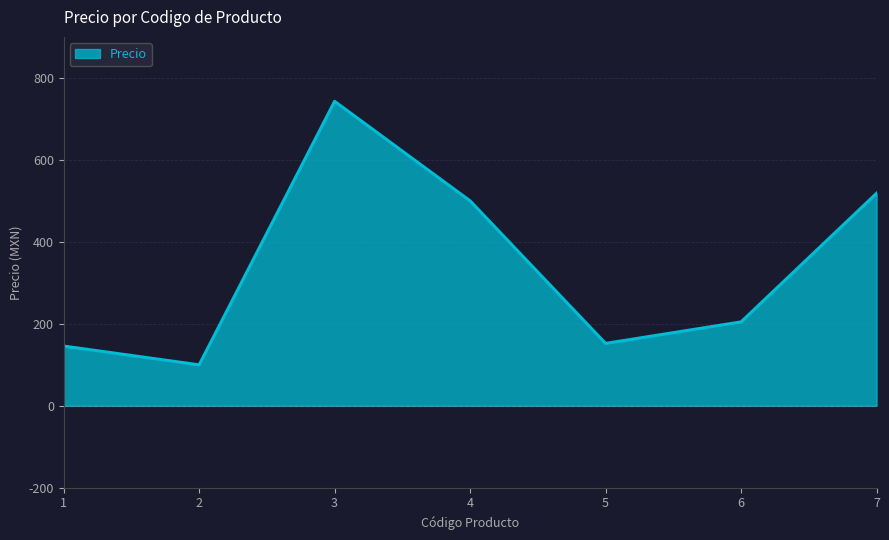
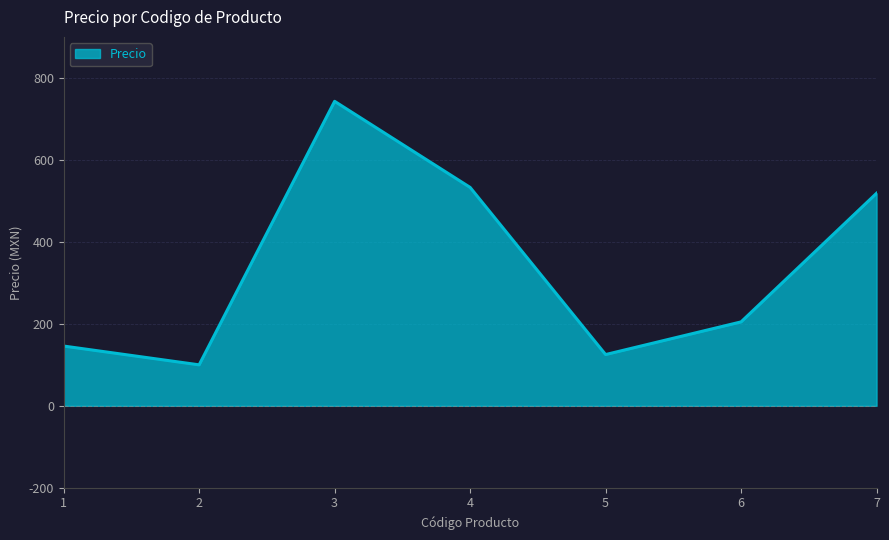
4: 500 -> 530
5: 150 -> 130
